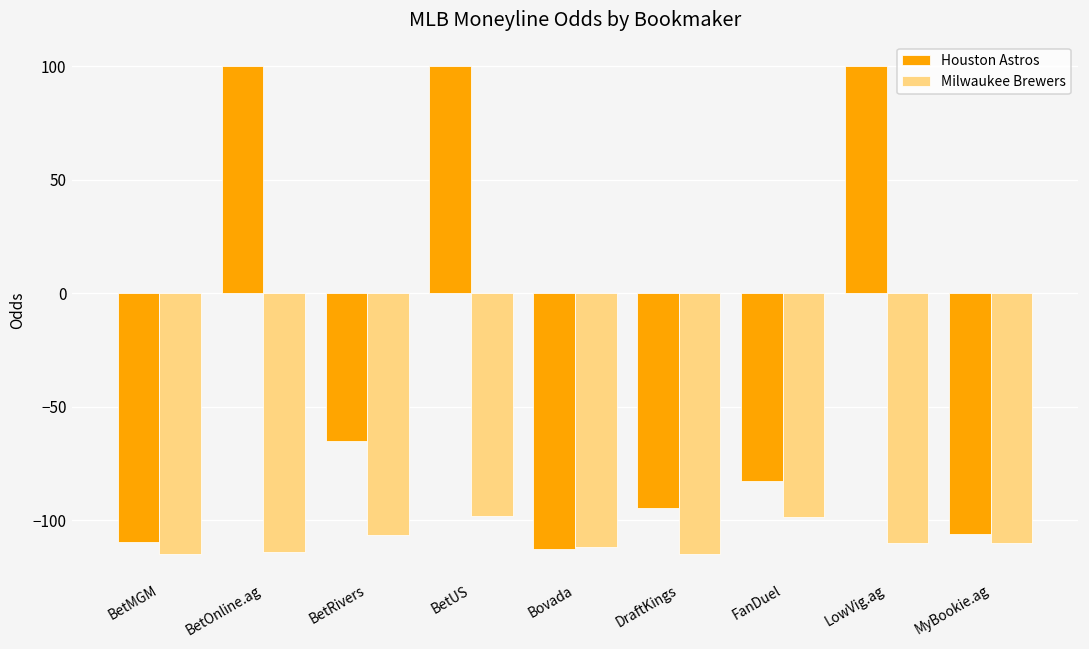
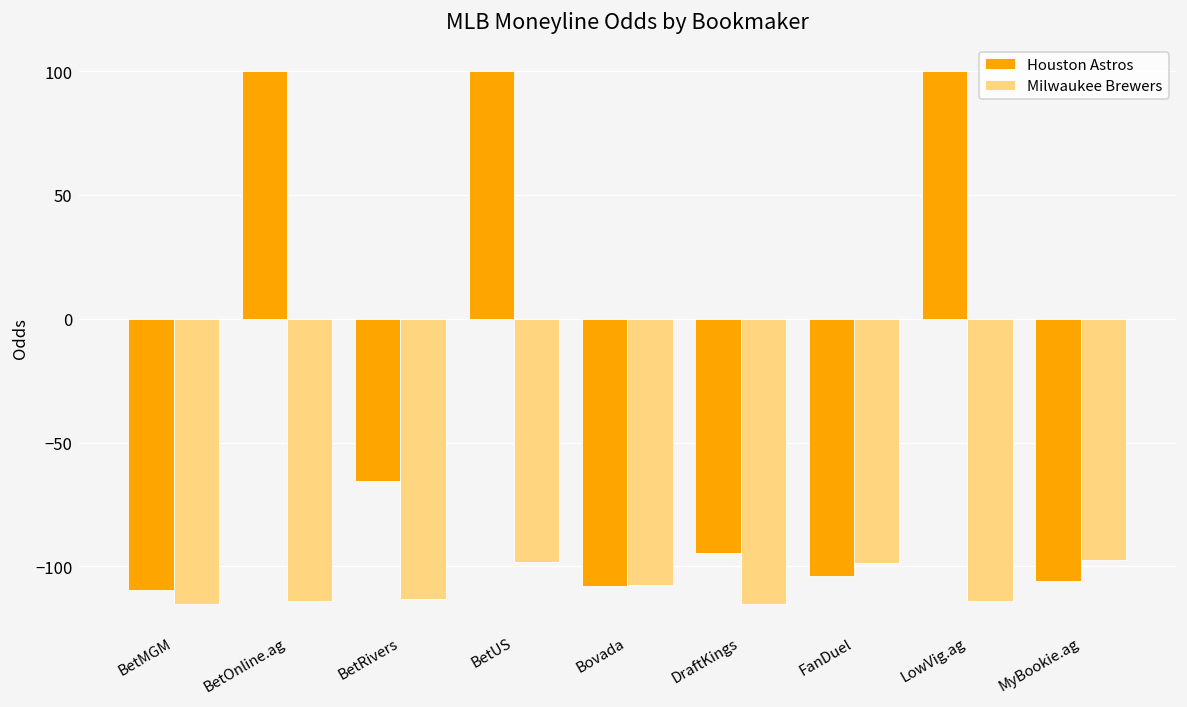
Milwaukee Brewers, BetRivers: -107 -> -113
Houston Astros, Bovada: -113 -> -108
Milwaukee Brewers, Bovada: -112 -> -107
Houston Astros, FanDuel: -83 -> -104
Milwaukee Brewers, LowVig.ag: -110 -> -114
Milwaukee Brewers, MyBookie.ag: -110 -> -98
